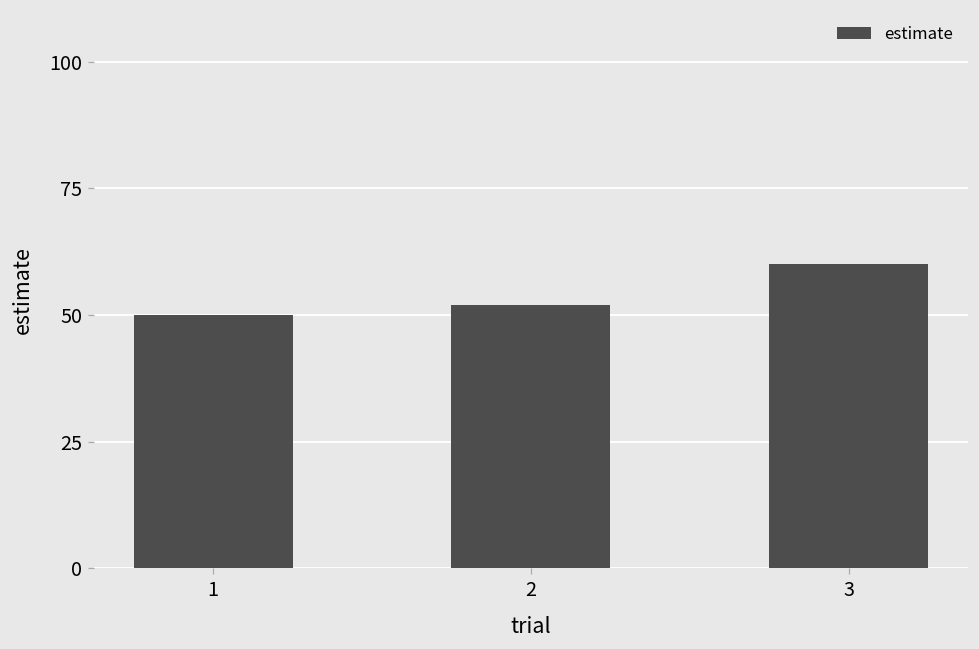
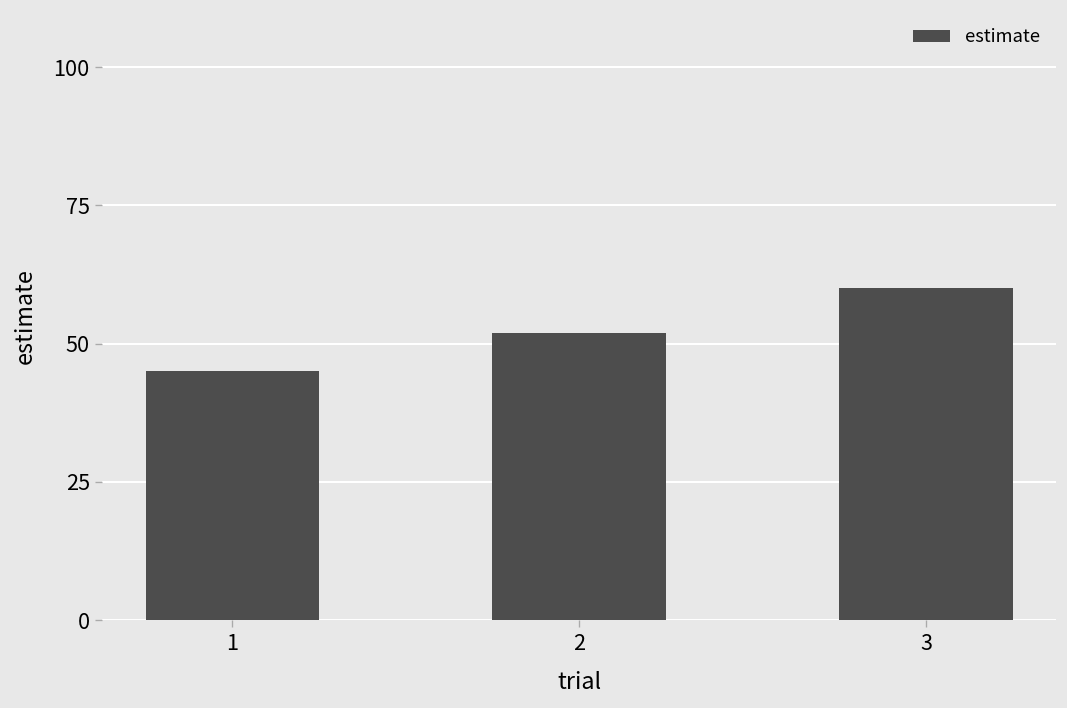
1: 50 -> 45
